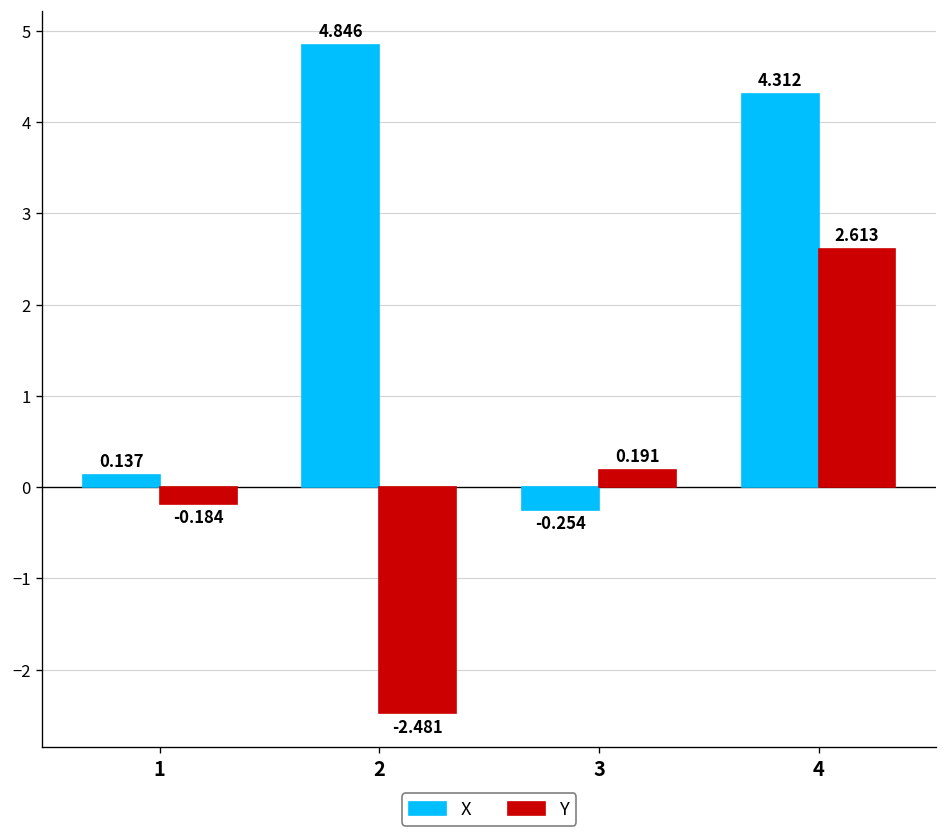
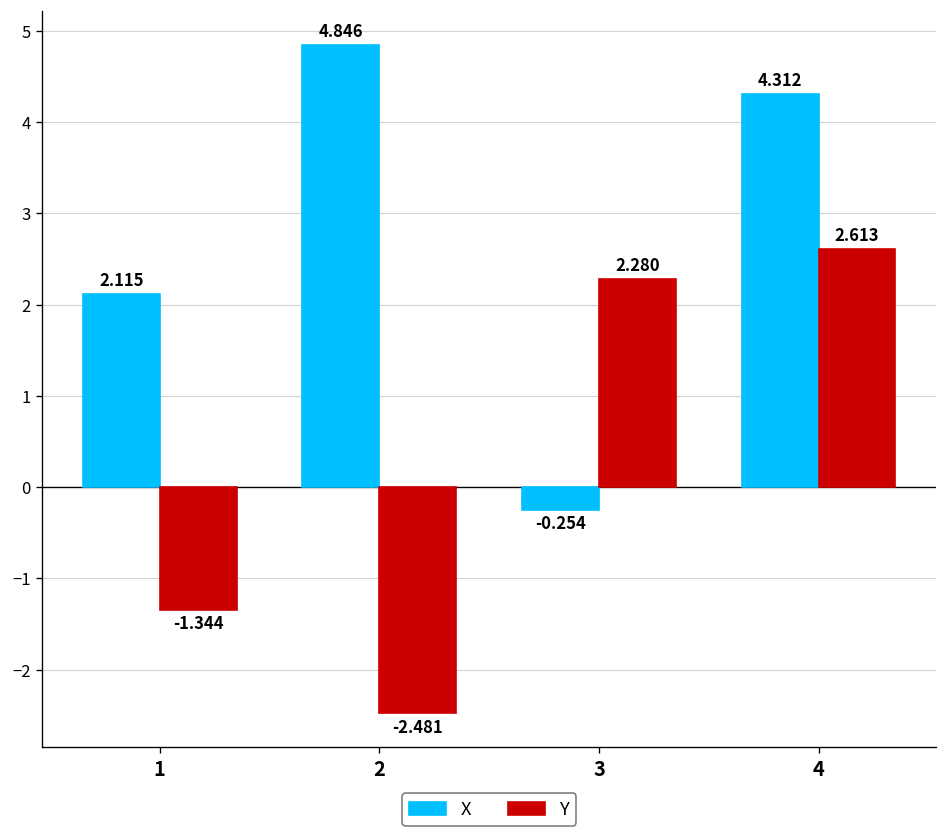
X, 1: 0.137 -> 2.115
Y, 1: -0.184 -> -1.344
Y, 3: 0.191 -> 2.280
